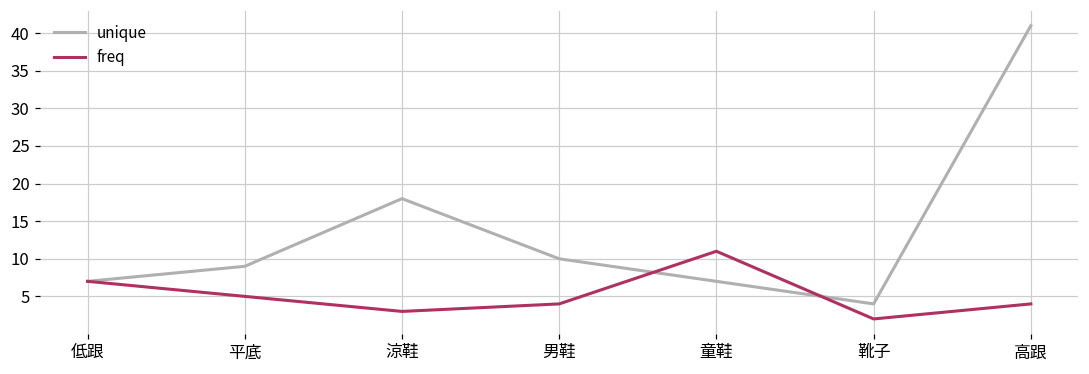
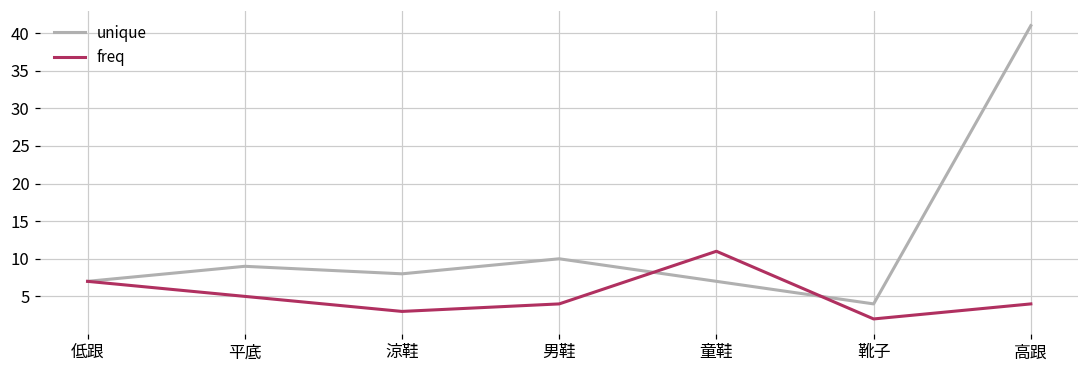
unique, 涼鞋: 18 -> 8
